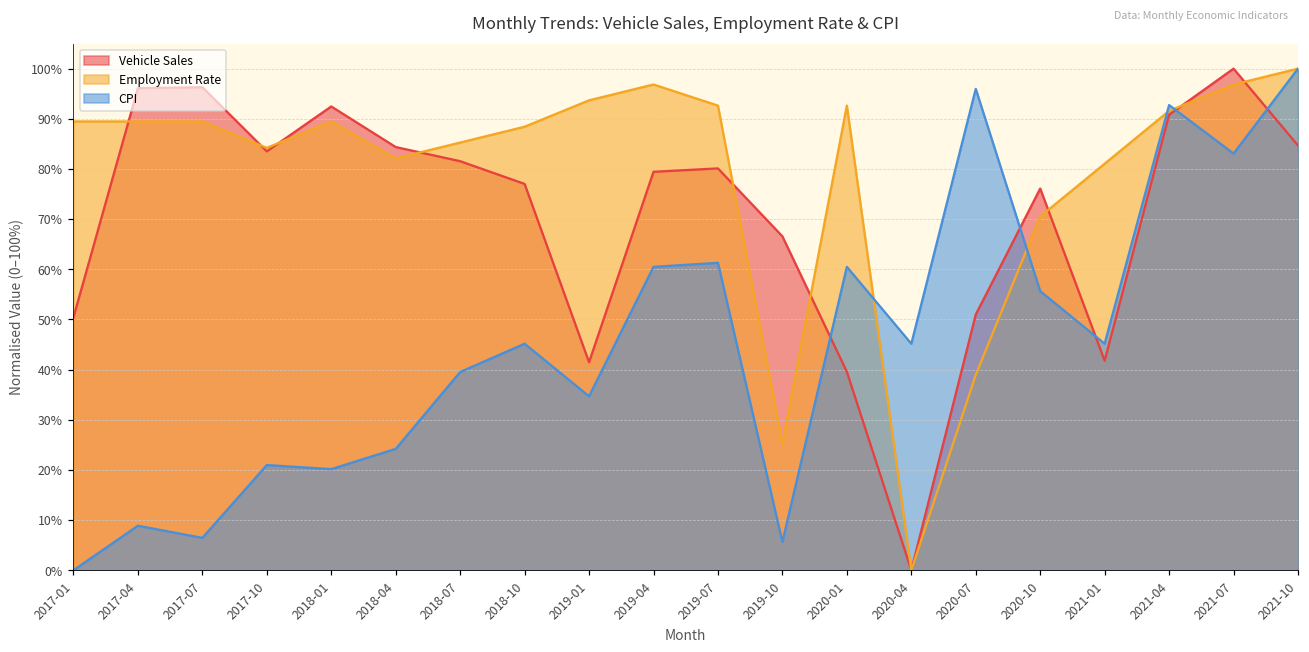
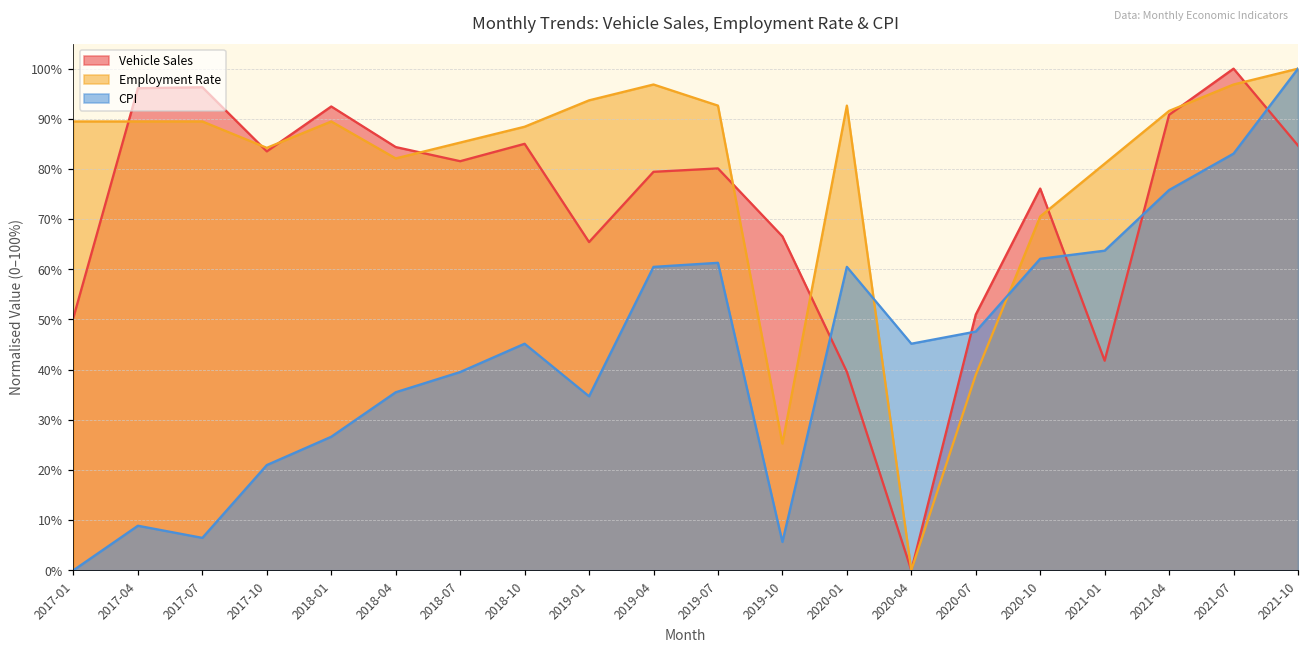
CPI, 2018-01: 20% -> 27%
CPI, 2018-04: 24% -> 35%
Vehicle Sales, 2018-10: 77% -> 85%
Vehicle Sales, 2019-01: 41% -> 65%
CPI, 2020-07: 96% -> 48%
CPI, 2020-10: 56% -> 62%
CPI, 2021-01: 45% -> 64%
CPI, 2021-04: 93% -> 76%
